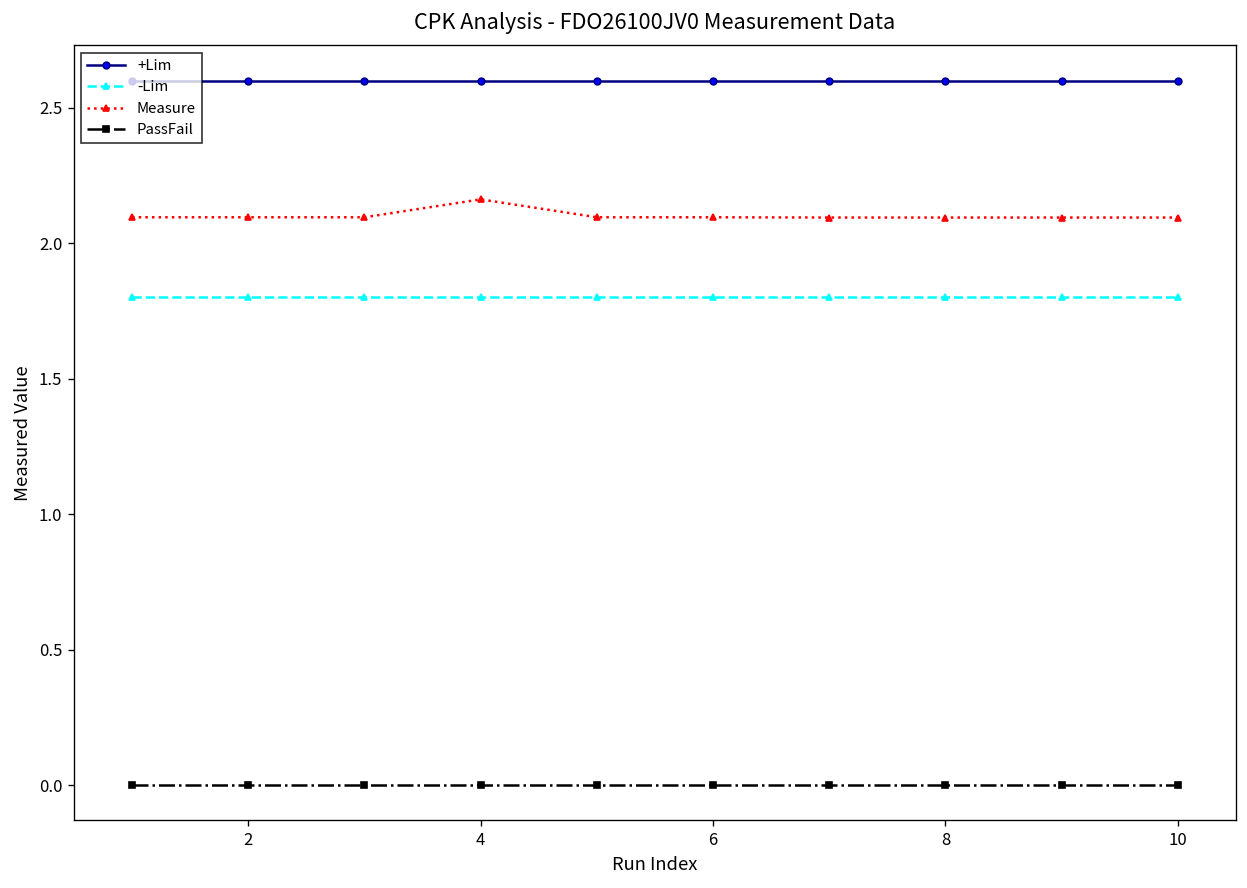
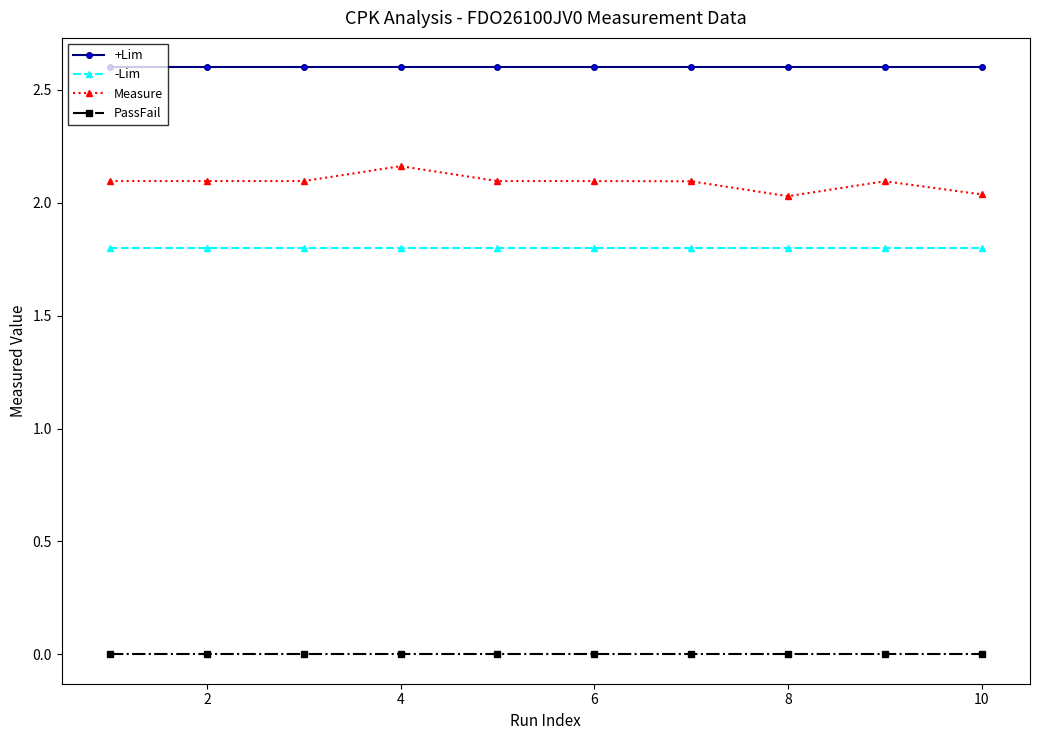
Measure, 8: 2.10 -> 2.03
Measure, 10: 2.10 -> 2.04
